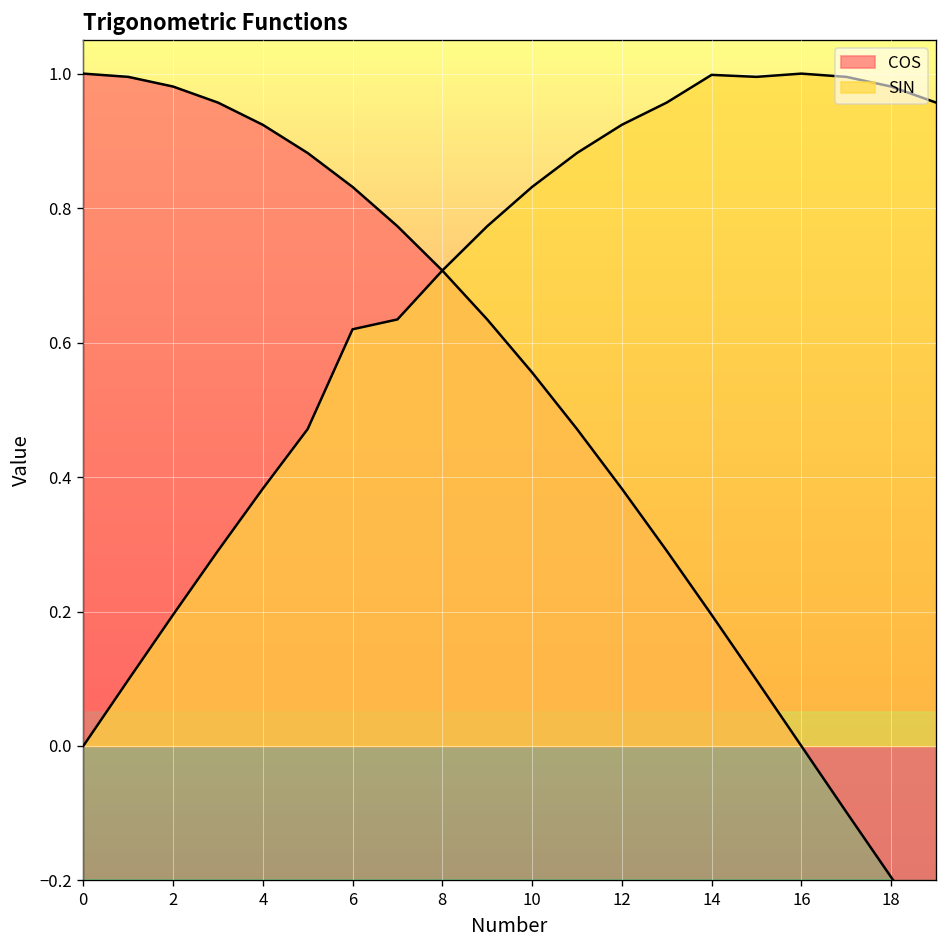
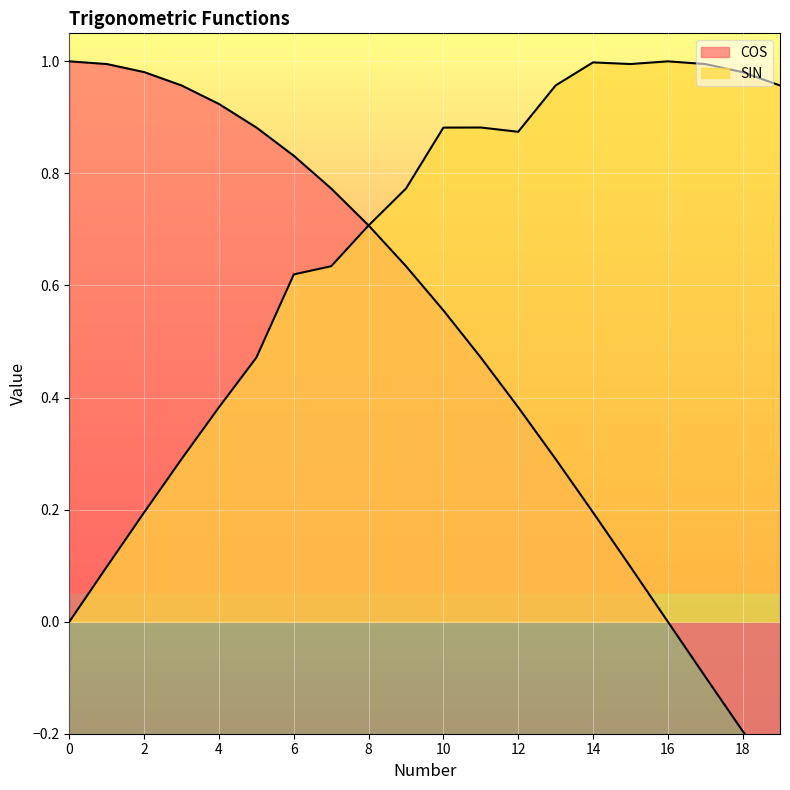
SIN, 10: 0.83 -> 0.88
SIN, 12: 0.92 -> 0.87
